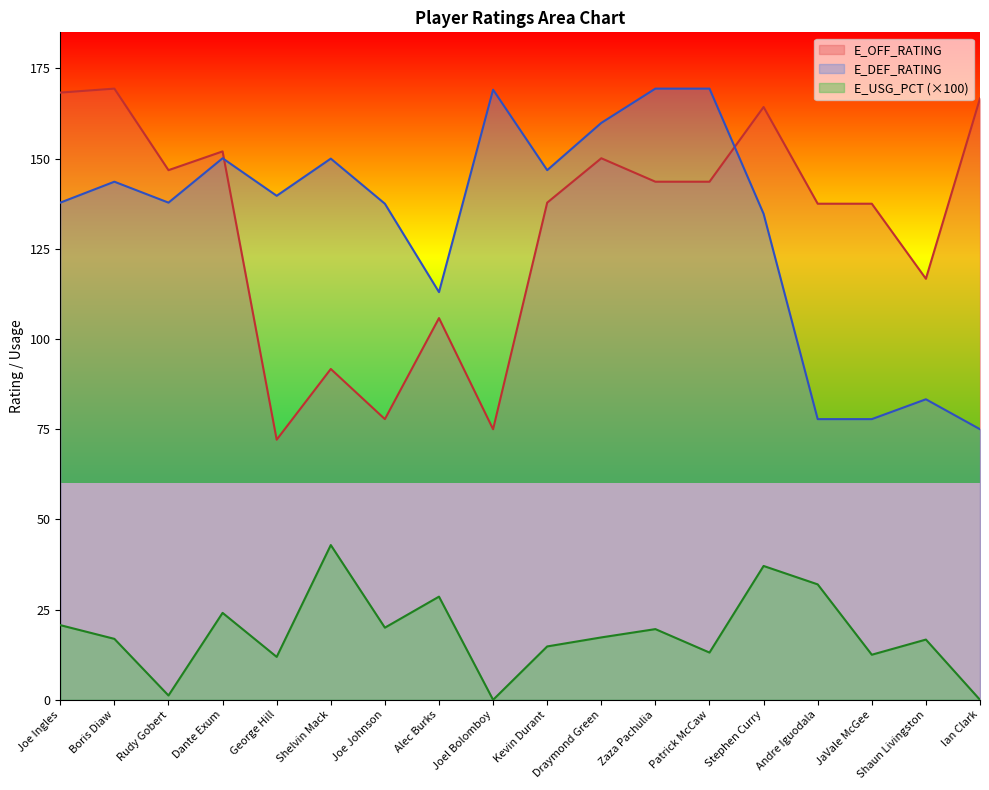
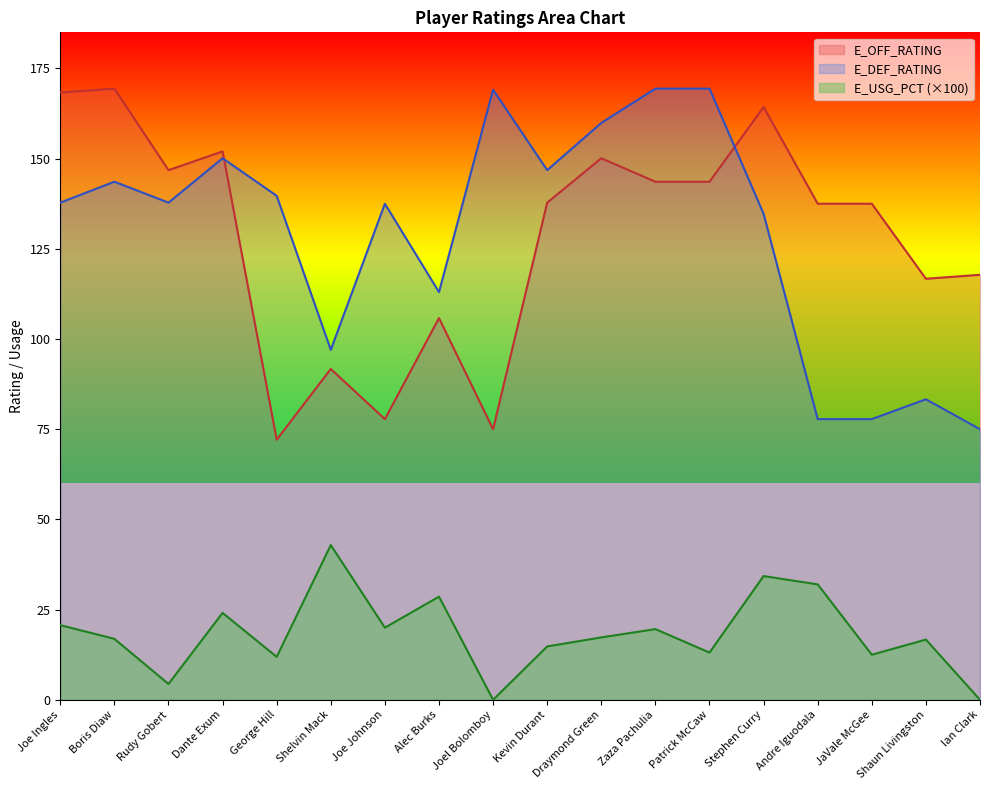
E_USG_PCT (×100), Rudy Gobert: 1 -> 4
E_DEF_RATING, Shelvin Mack: 150 -> 97
E_USG_PCT (×100), Stephen Curry: 37 -> 34
E_OFF_RATING, Ian Clark: 167 -> 118
